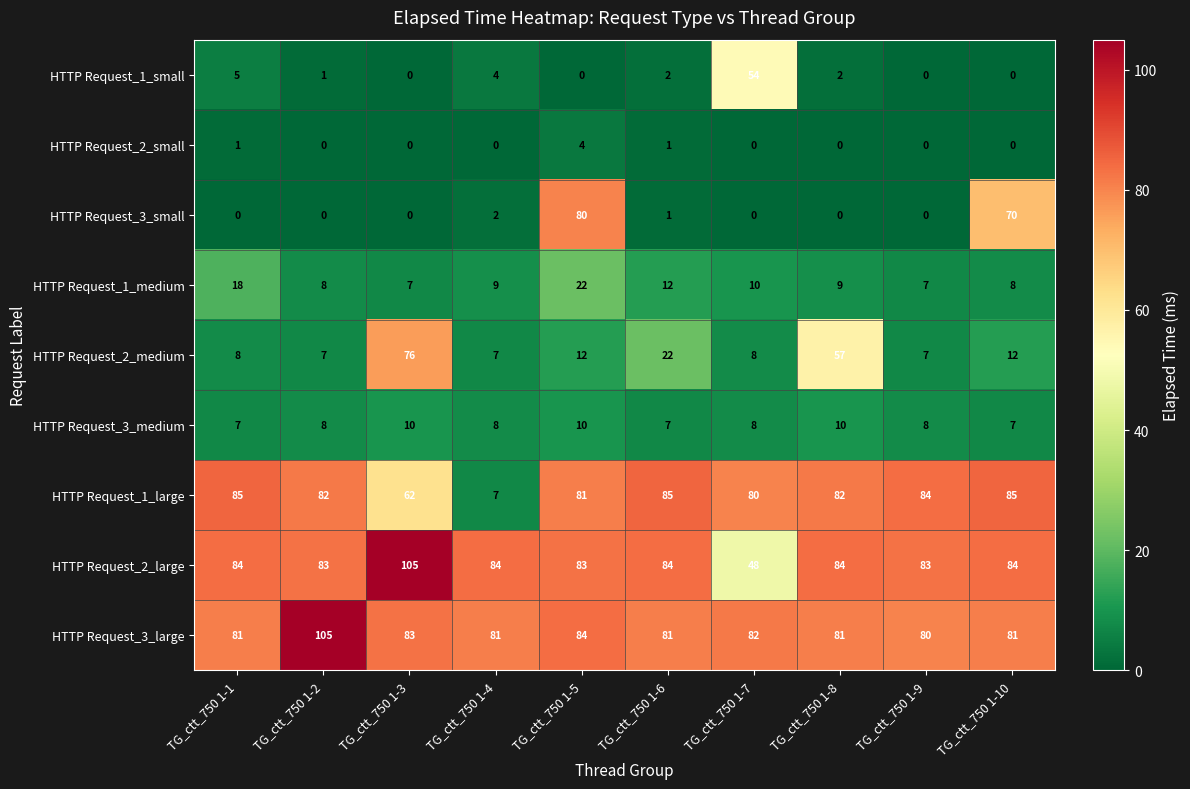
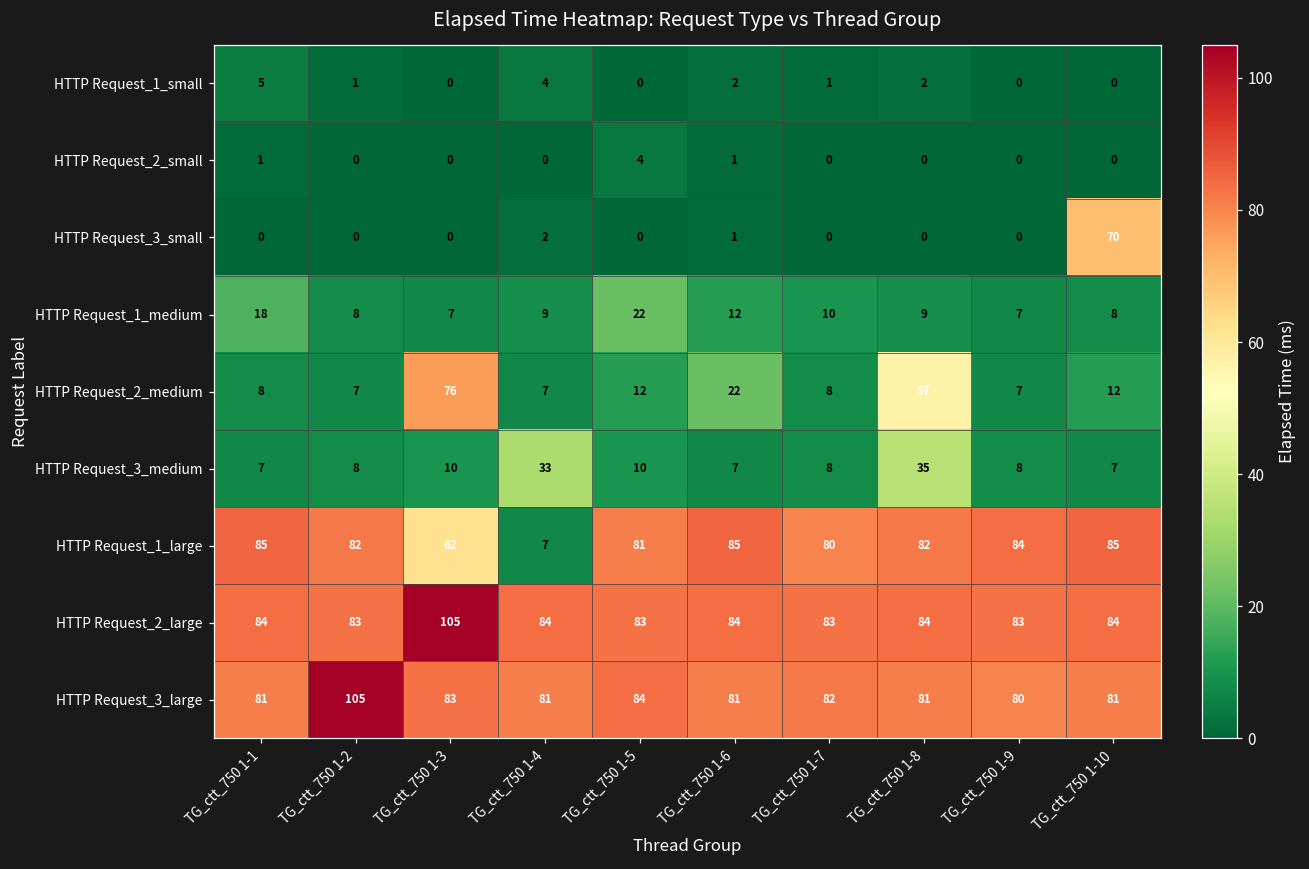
HTTP Request_1_small, TG_ctt_750 1-7: 54 -> 1
HTTP Request_3_small, TG_ctt_750 1-5: 80 -> 0
HTTP Request_3_medium, TG_ctt_750 1-4: 8 -> 33
HTTP Request_3_medium, TG_ctt_750 1-8: 10 -> 35
HTTP Request_2_large, TG_ctt_750 1-7: 48 -> 83
